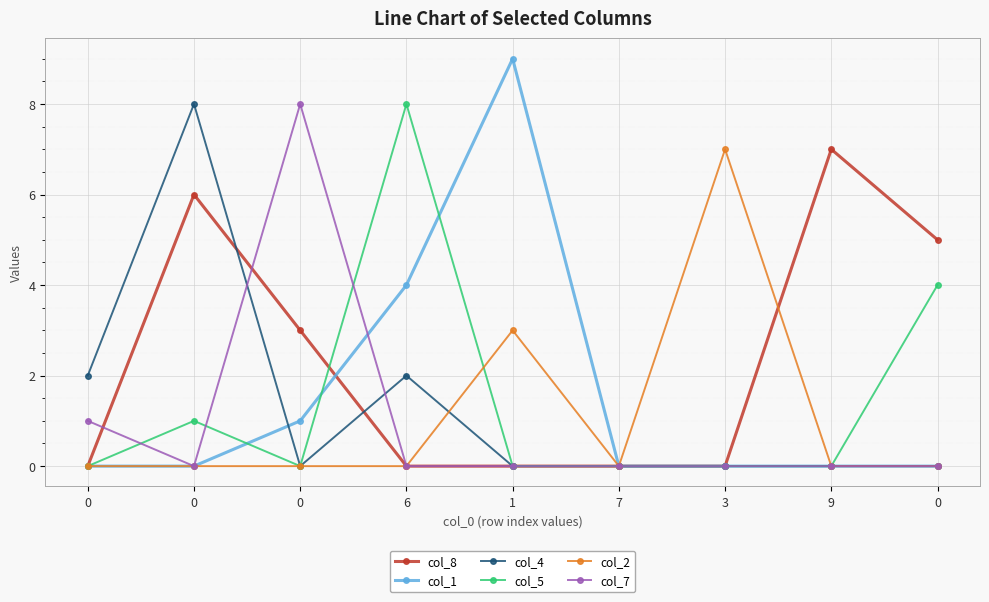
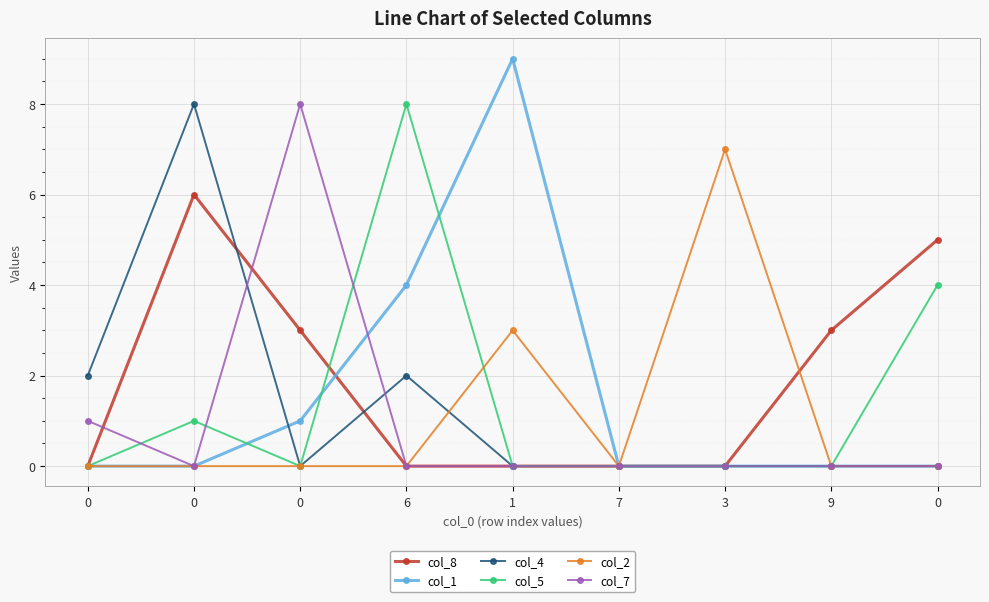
col_8, 9: 7 -> 3
